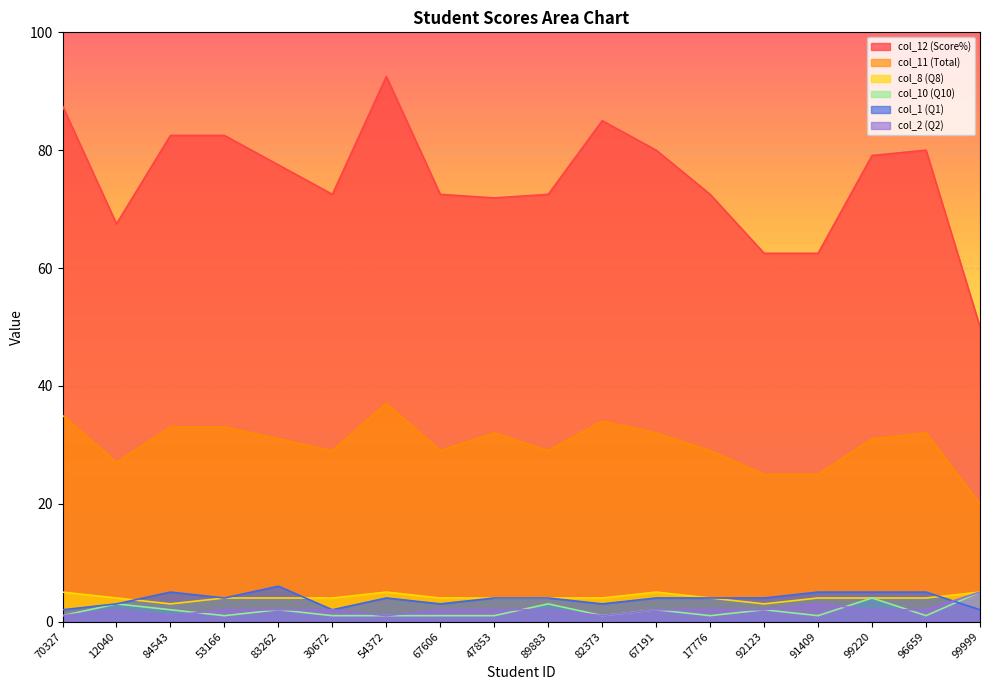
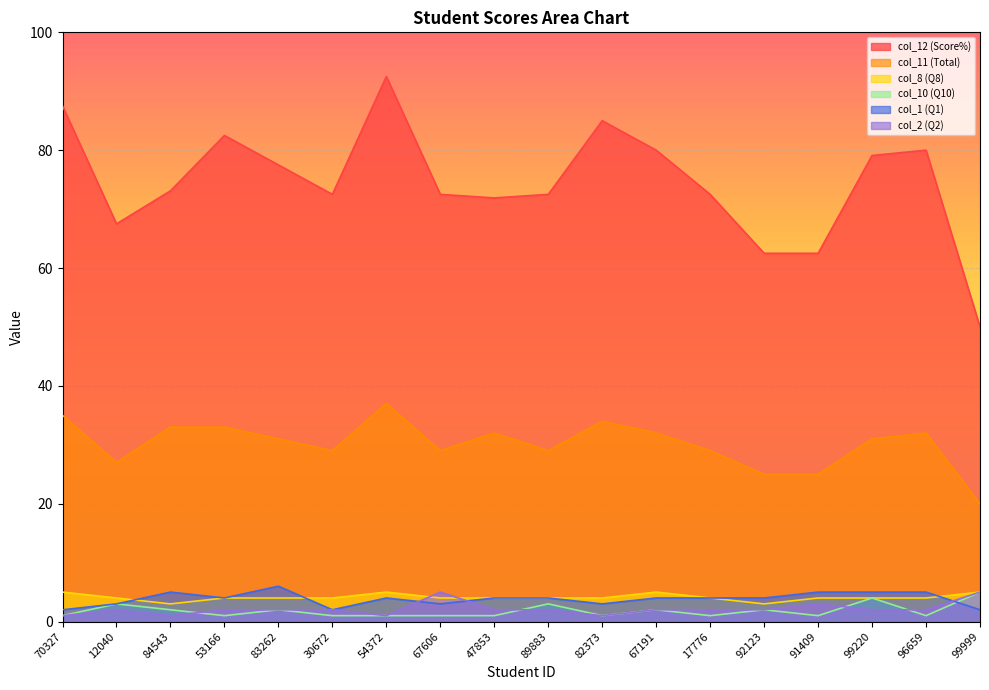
col_12 (Score%), 84543: 83 -> 73
col_2 (Q2), 67606: 2 -> 5
